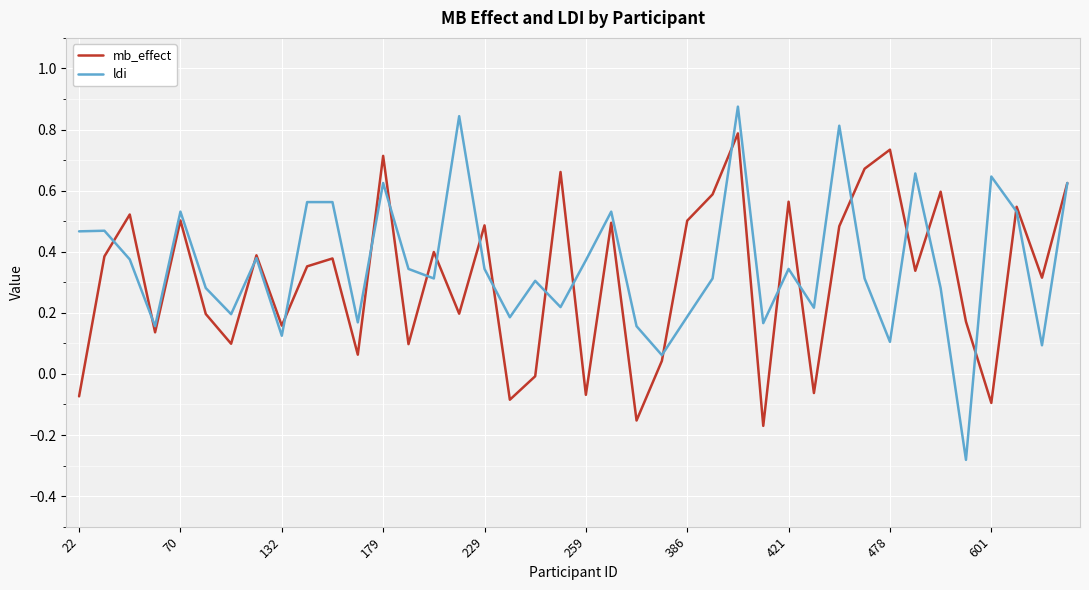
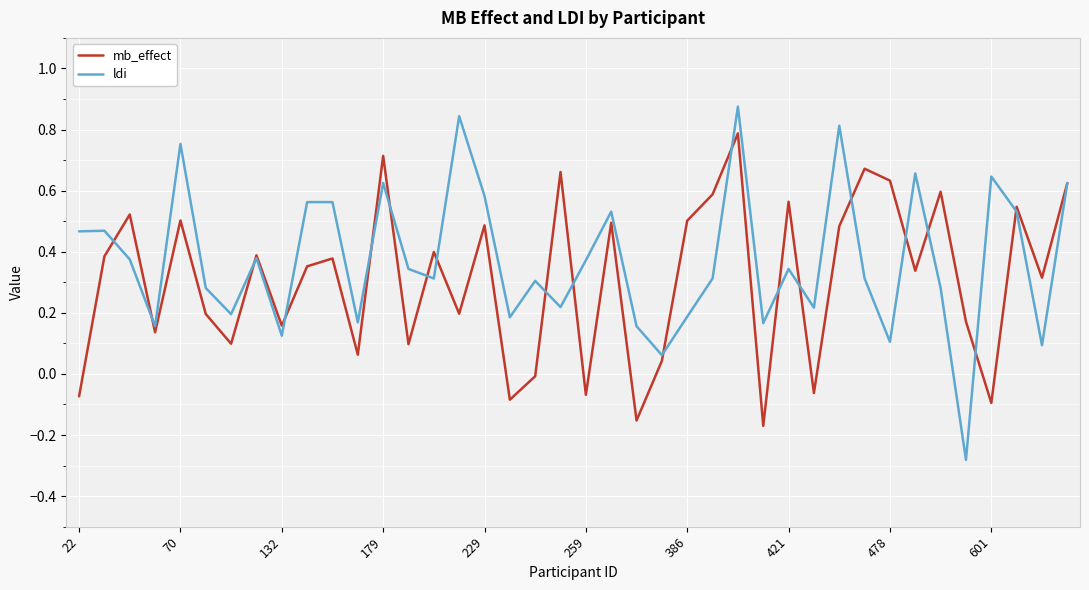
ldi, 70: 0.53 -> 0.75
ldi, 229: 0.34 -> 0.58
mb_effect, 478: 0.73 -> 0.63
